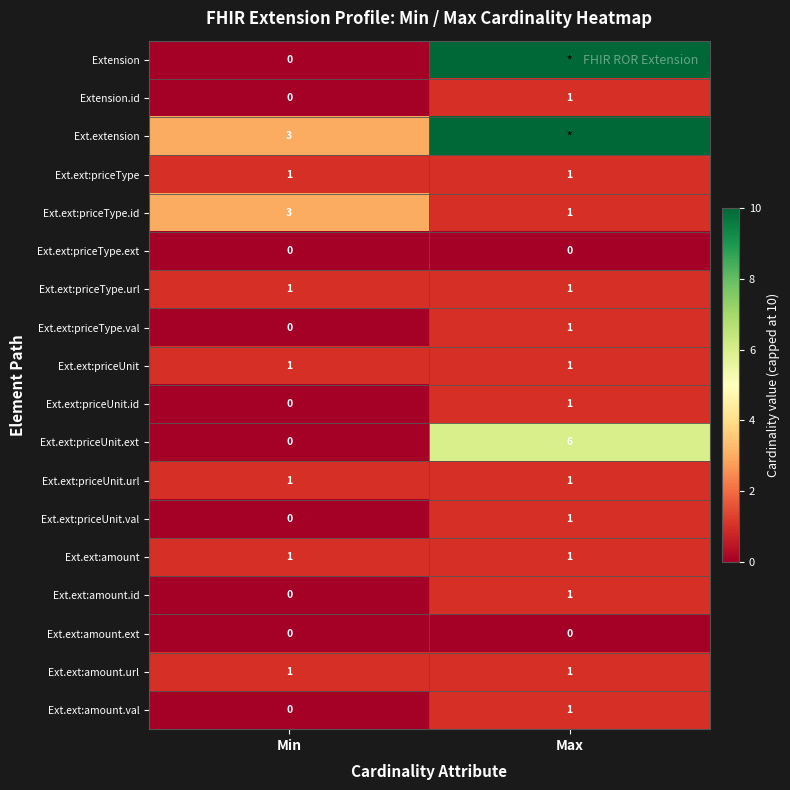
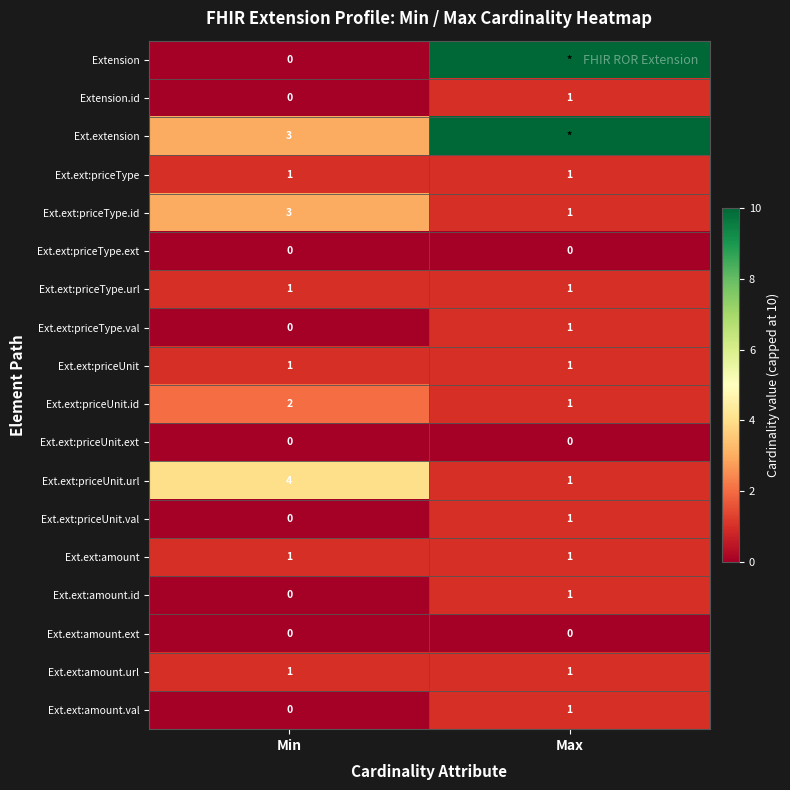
Ext.ext:priceUnit.id, Min: 0 -> 2
Ext.ext:priceUnit.ext, Max: 6 -> 0
Ext.ext:priceUnit.url, Min: 1 -> 4
